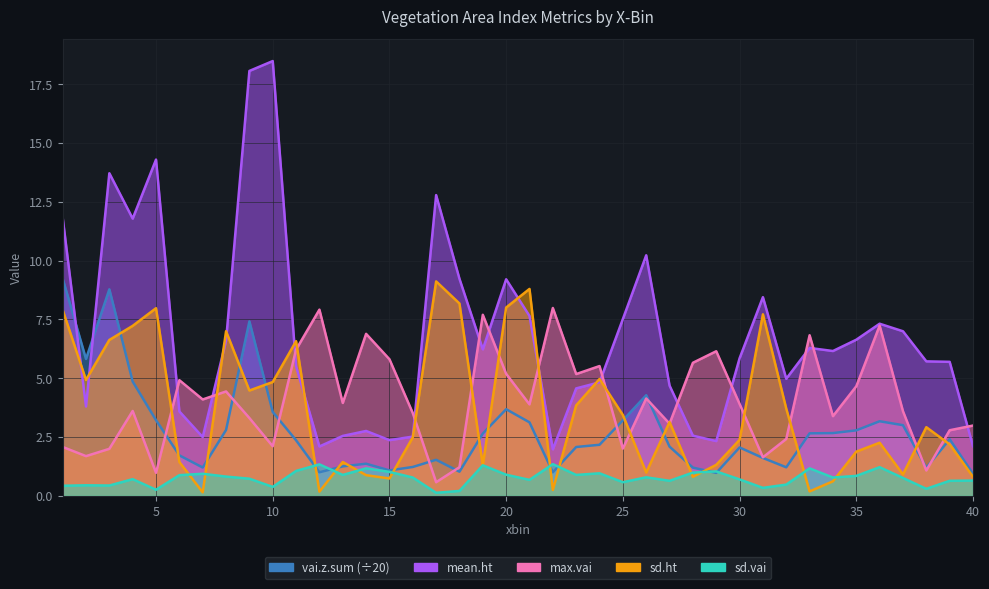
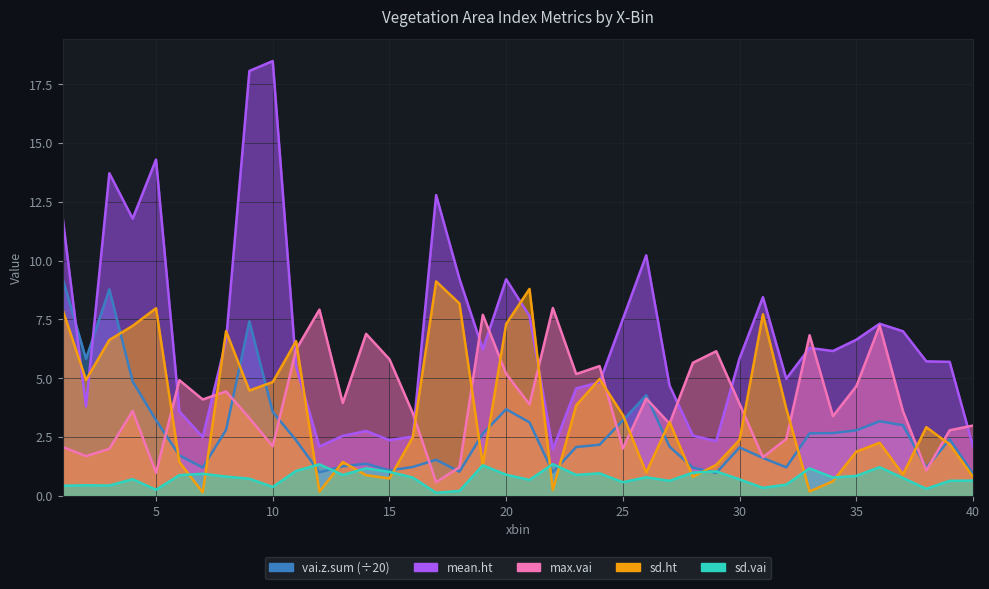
sd.ht, 20: 8.0 -> 7.3
